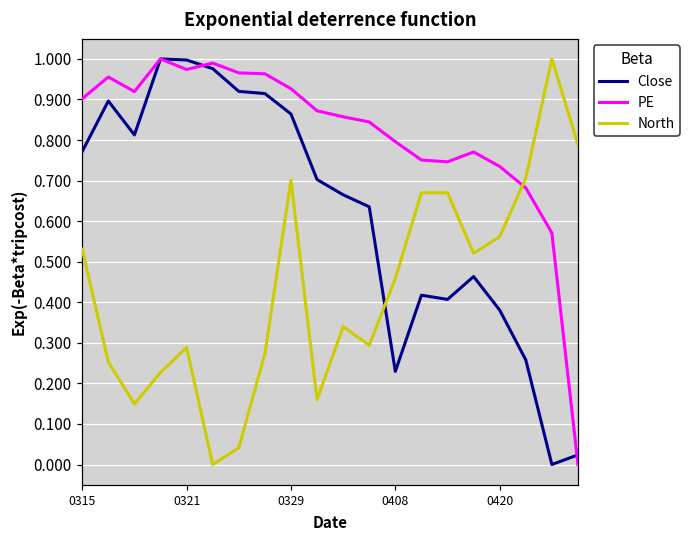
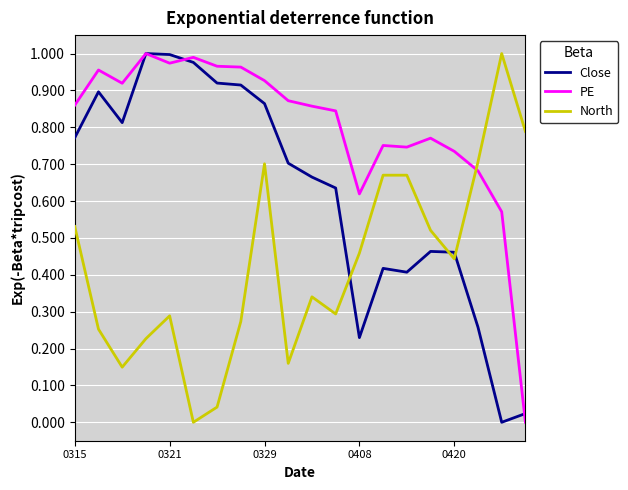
PE, 0315: 0.90 -> 0.86
PE, 0408: 0.80 -> 0.62
Close, 0420: 0.38 -> 0.46
North, 0420: 0.56 -> 0.44
